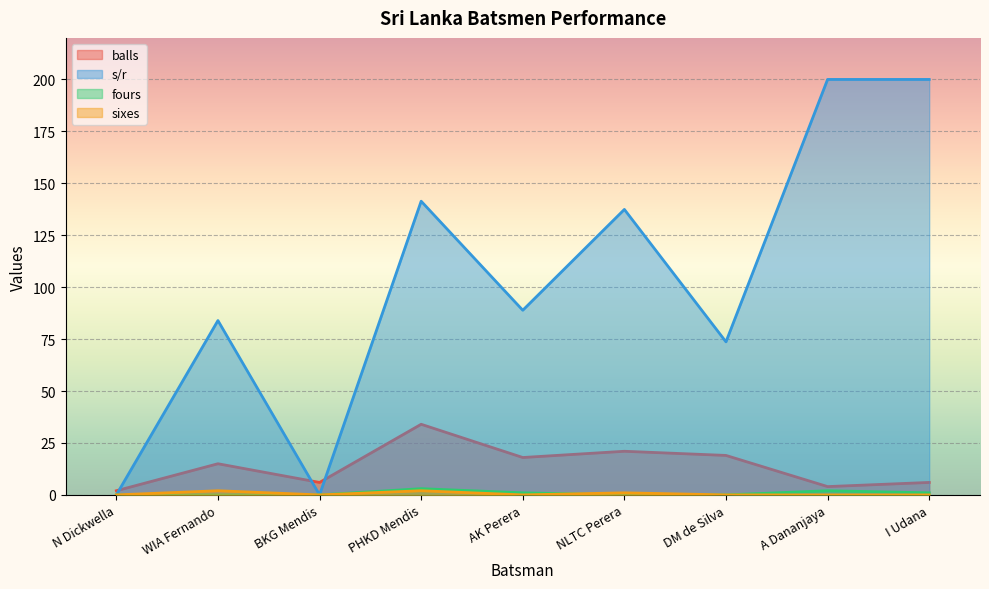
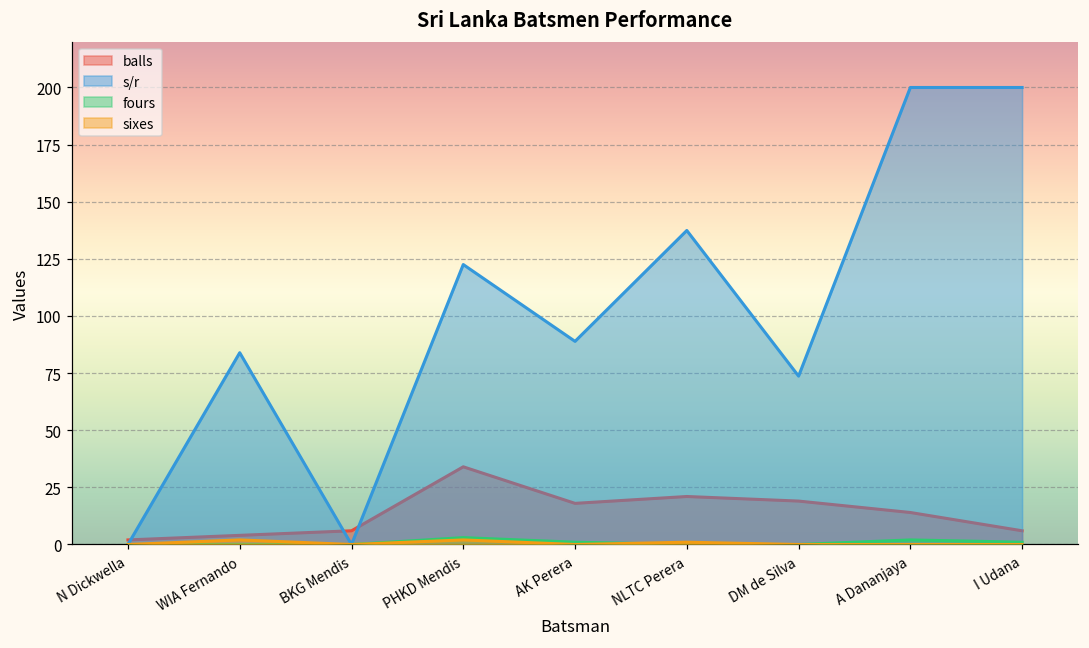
balls, WIA Fernando: 15 -> 4
s/r, PHKD Mendis: 141 -> 123
balls, A Dananjaya: 4 -> 14
